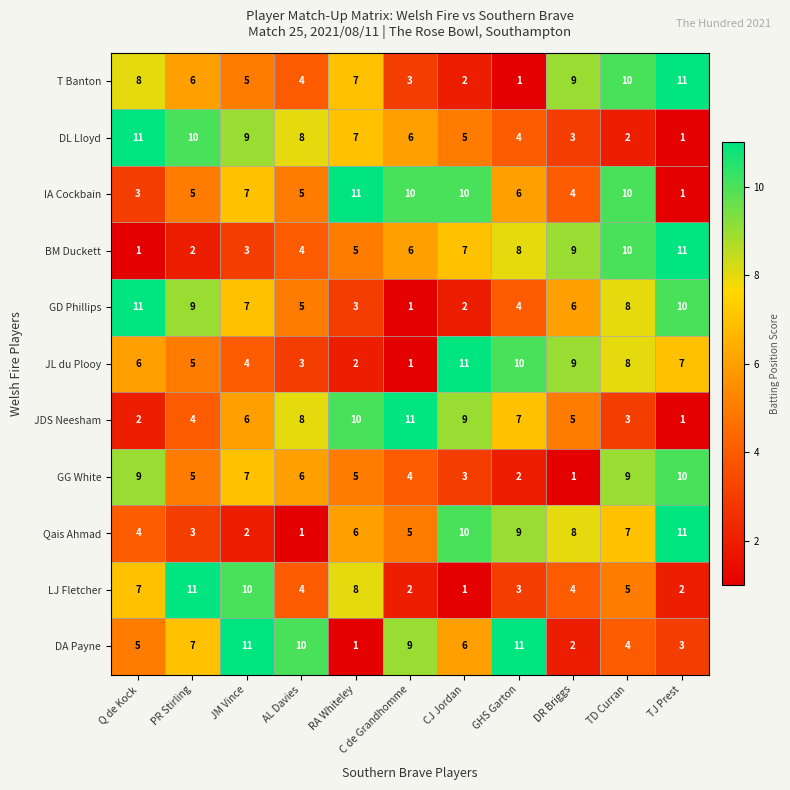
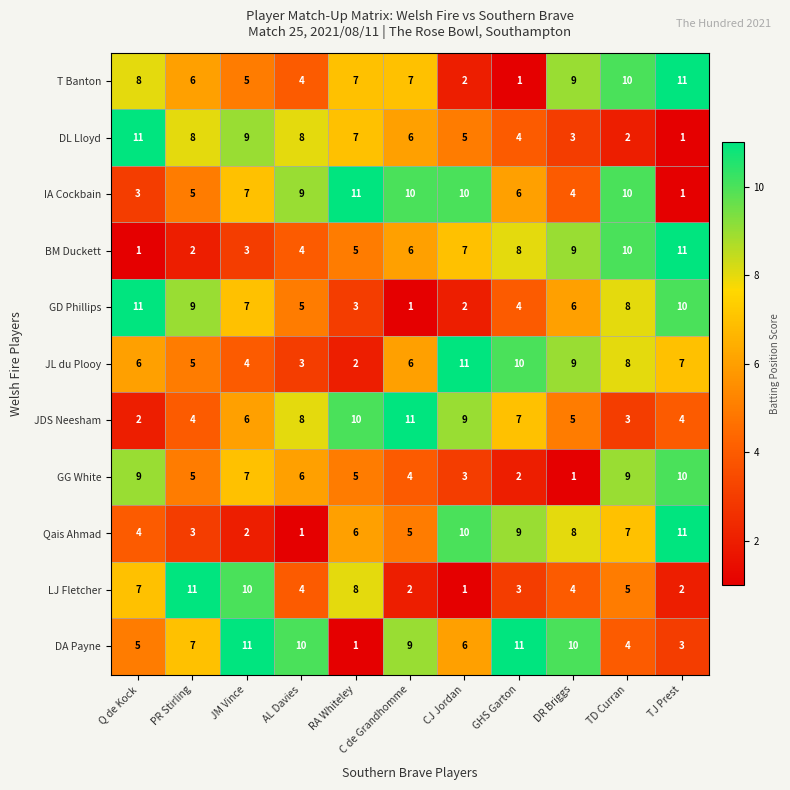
T Banton, C de Grandhomme: 3 -> 7
DL Lloyd, PR Stirling: 10 -> 8
IA Cockbain, AL Davies: 5 -> 9
JL du Plooy, C de Grandhomme: 1 -> 6
JDS Neesham, TJ Prest: 1 -> 4
DA Payne, DR Briggs: 2 -> 10
